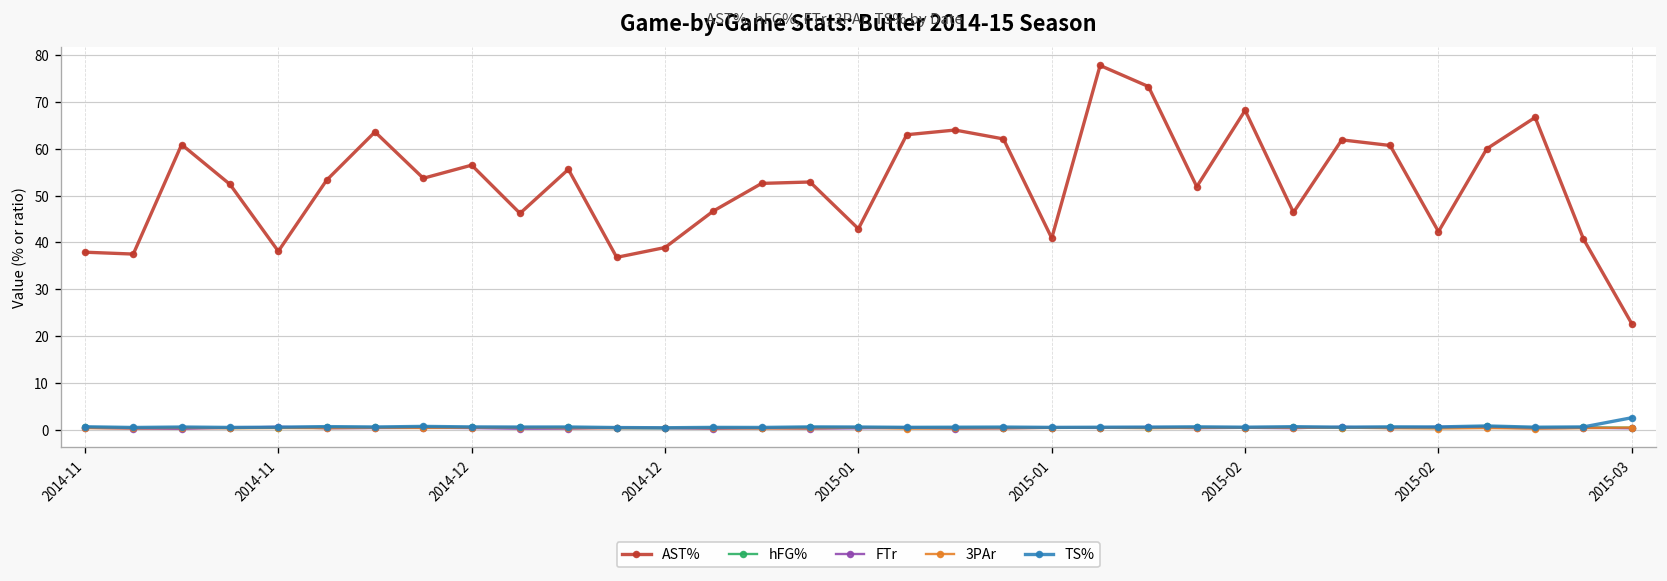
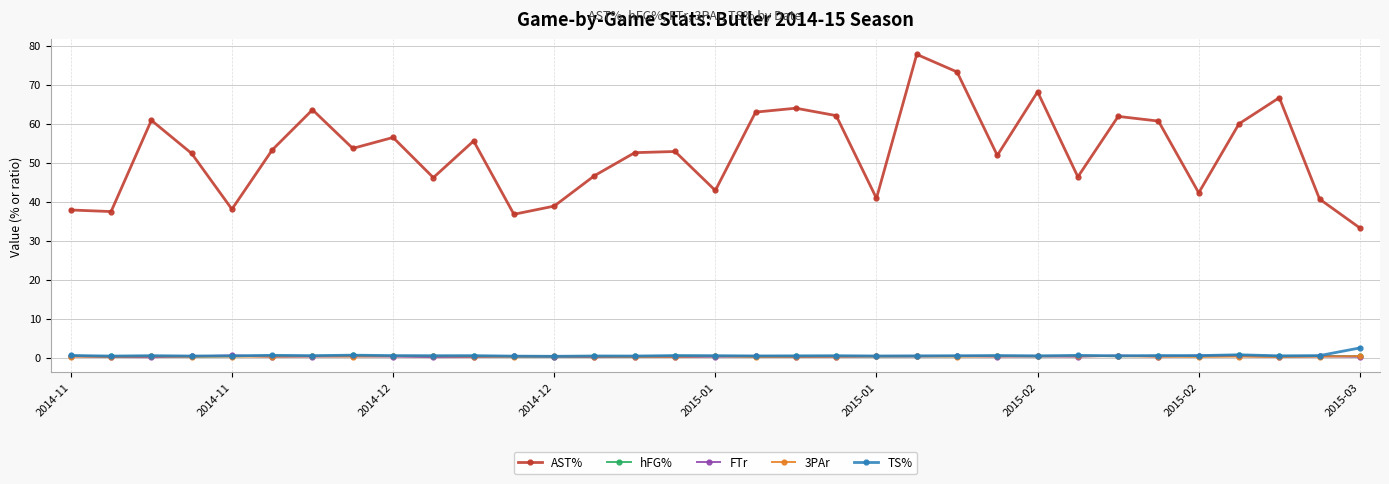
AST%, 2015-03: 23 -> 33
